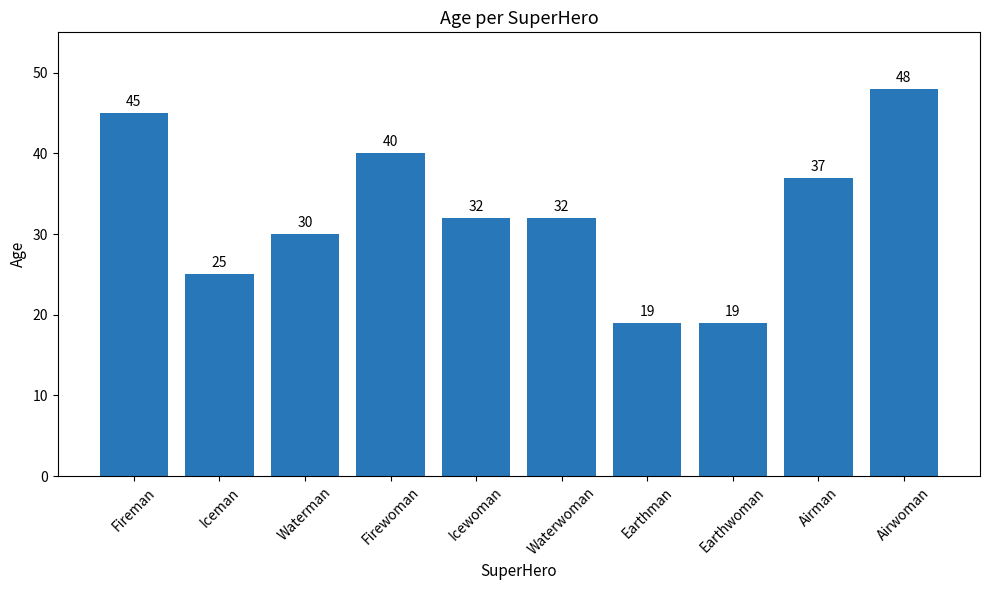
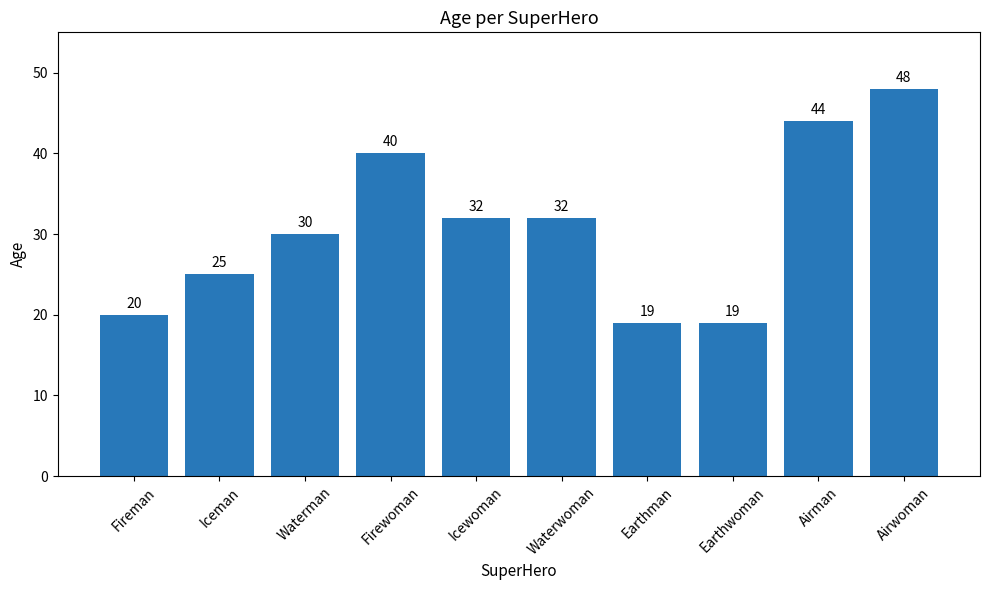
Fireman: 45 -> 20
Airman: 37 -> 44
